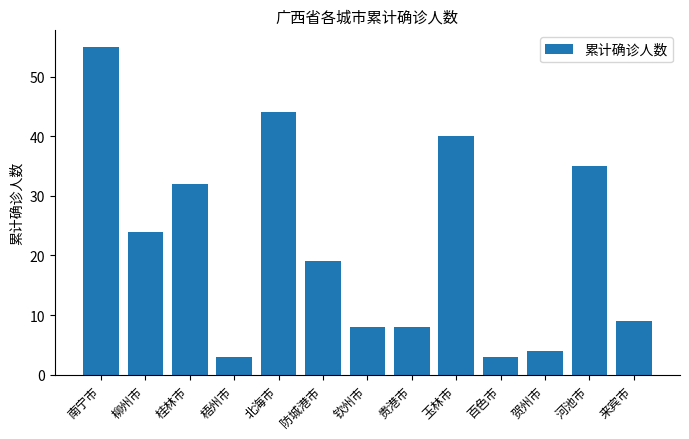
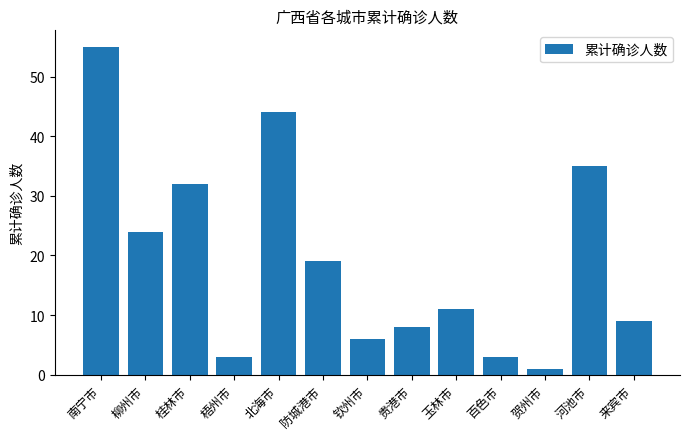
钦州市: 8 -> 6
玉林市: 40 -> 11
贺州市: 4 -> 1
